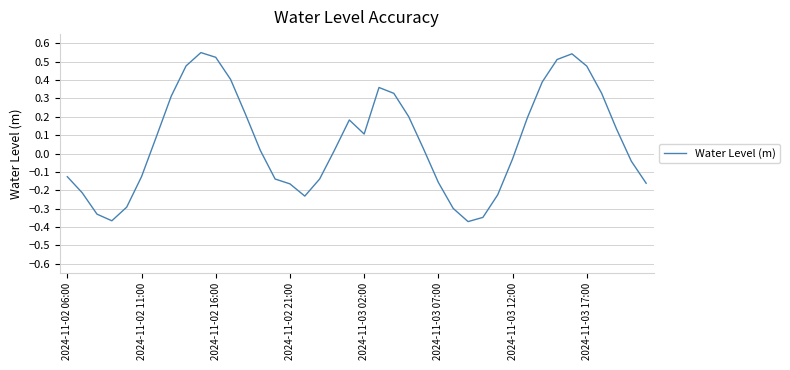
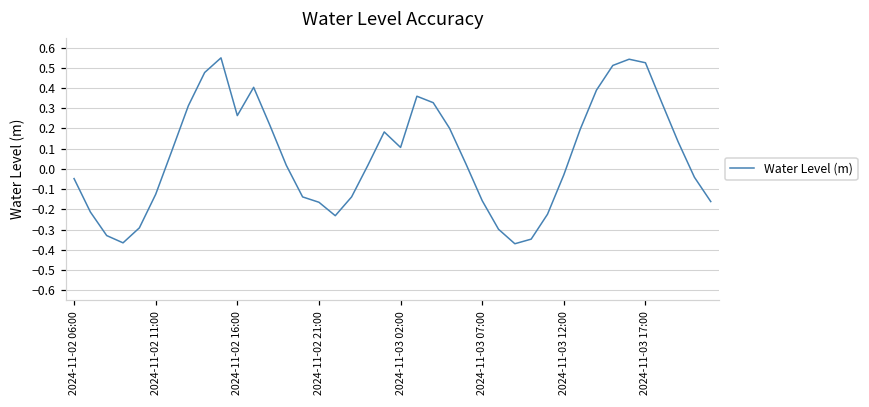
2024-11-02 06:00: -0.13 -> -0.05
2024-11-02 16:00: 0.52 -> 0.26
2024-11-03 17:00: 0.48 -> 0.53
